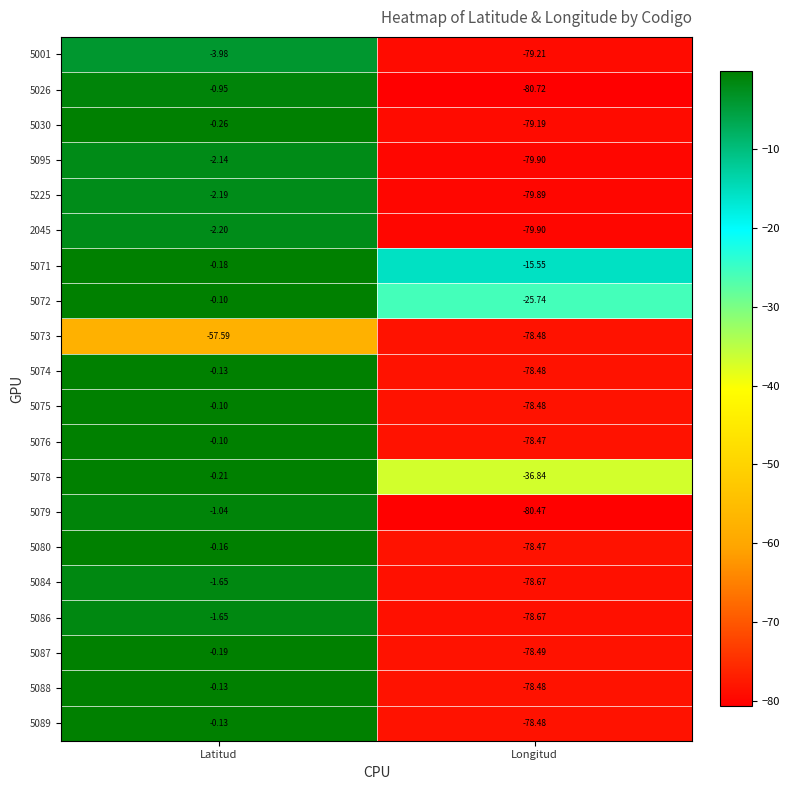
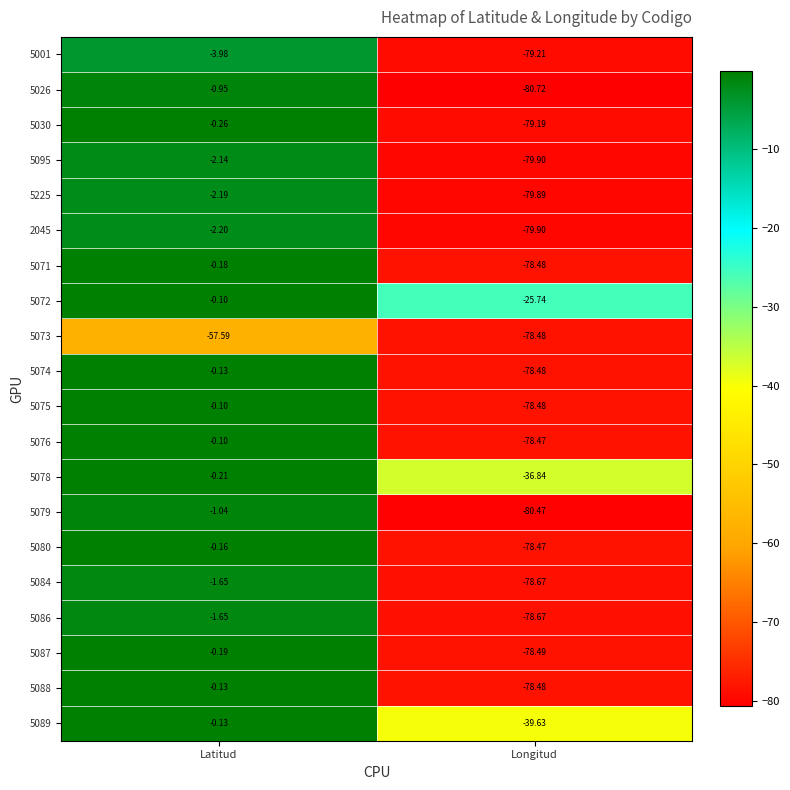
5071, Longitud: -15.55 -> -78.48
5089, Longitud: -78.48 -> -39.63
